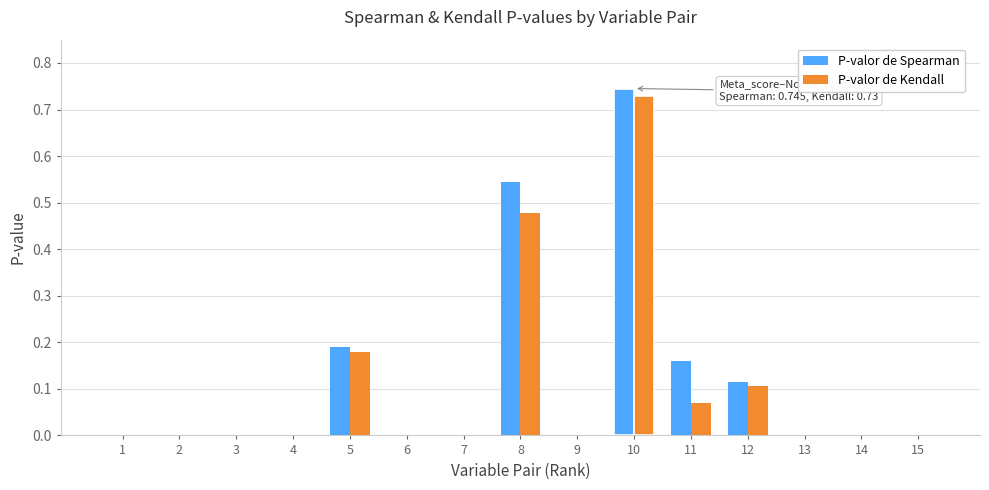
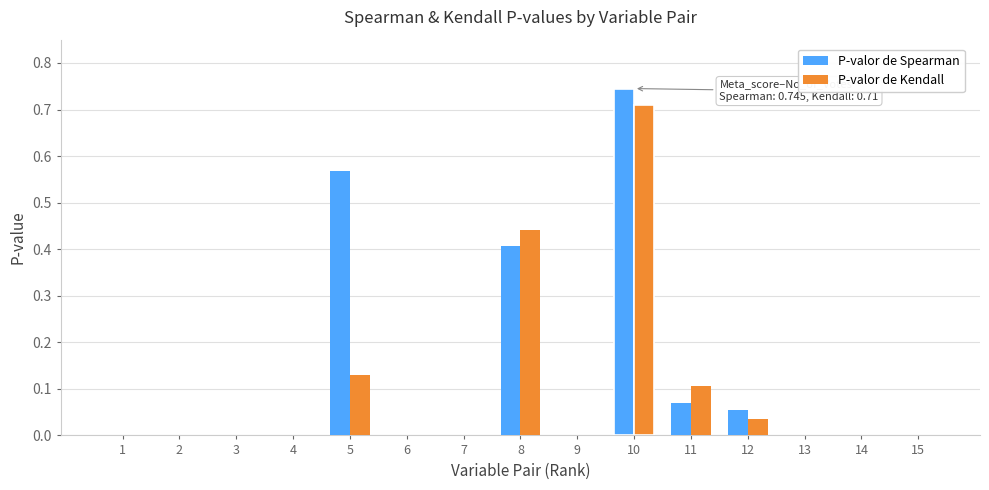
P-valor de Spearman, 5: 0.19 -> 0.57
P-valor de Kendall, 5: 0.18 -> 0.13
P-valor de Spearman, 8: 0.54 -> 0.41
P-valor de Kendall, 8: 0.48 -> 0.44
P-valor de Kendall, 10: 0.73 -> 0.71
P-valor de Spearman, 11: 0.16 -> 0.07
P-valor de Kendall, 11: 0.07 -> 0.11
P-valor de Spearman, 12: 0.11 -> 0.06
P-valor de Kendall, 12: 0.11 -> 0.04
